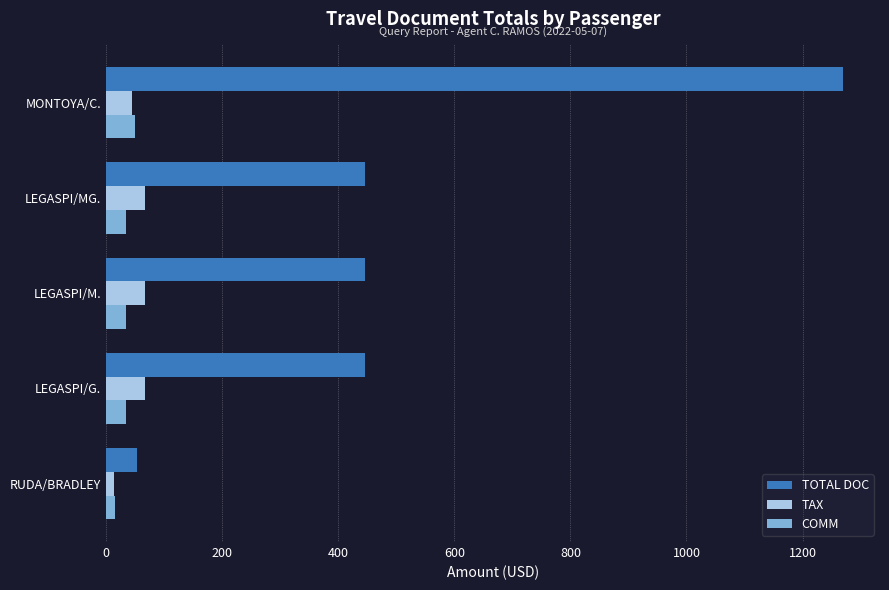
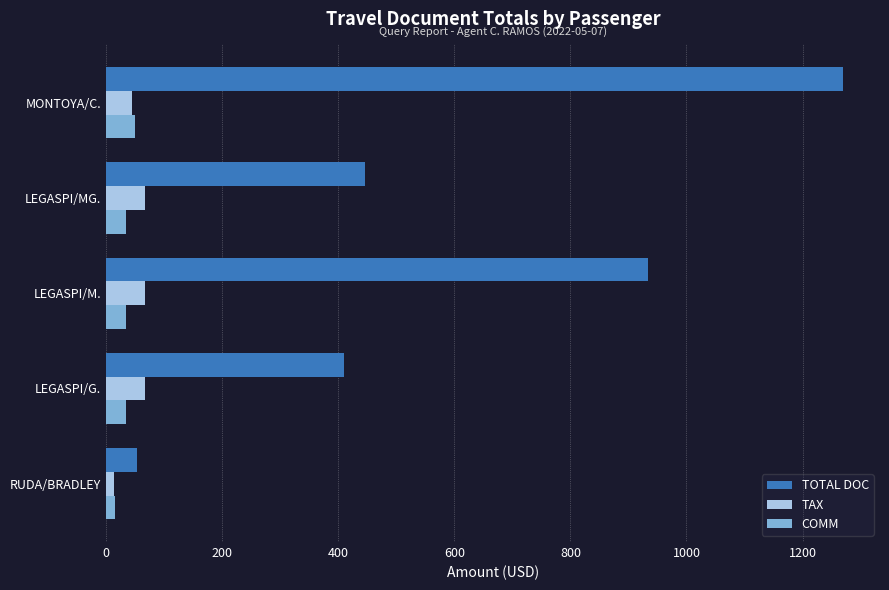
TOTAL DOC, LEGASPI/M.: 450 -> 930
TOTAL DOC, LEGASPI/G.: 450 -> 410
